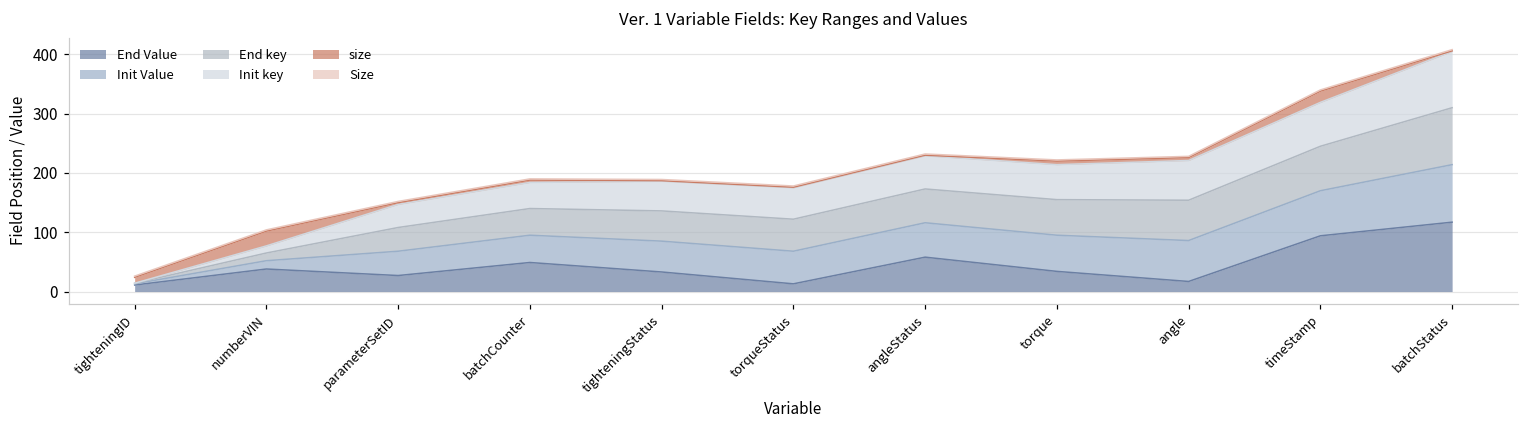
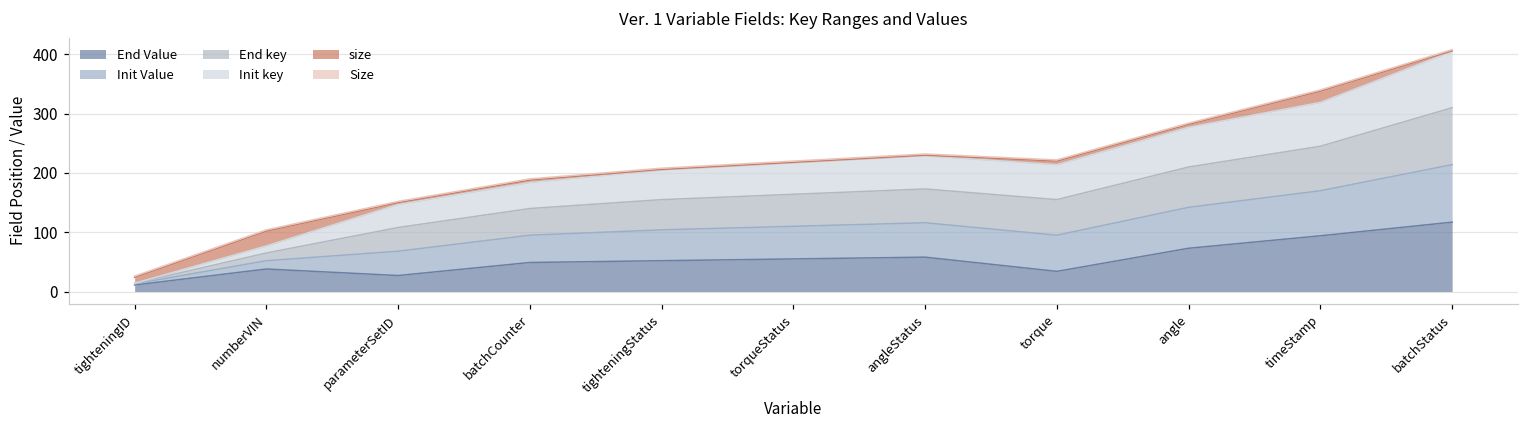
End Value, tighteningStatus: 30 -> 50
End Value, torqueStatus: 10 -> 60
End Value, angle: 20 -> 70
